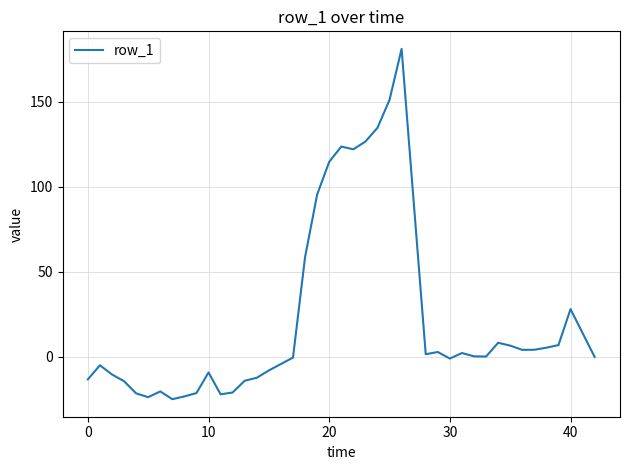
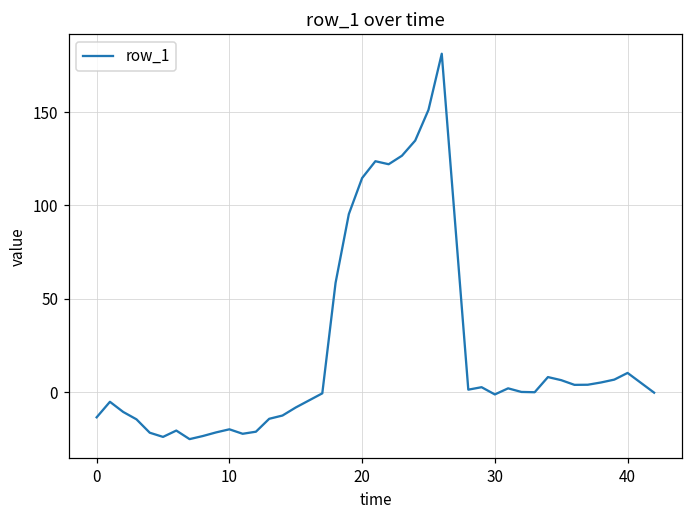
10: -9 -> -20
40: 28 -> 10
